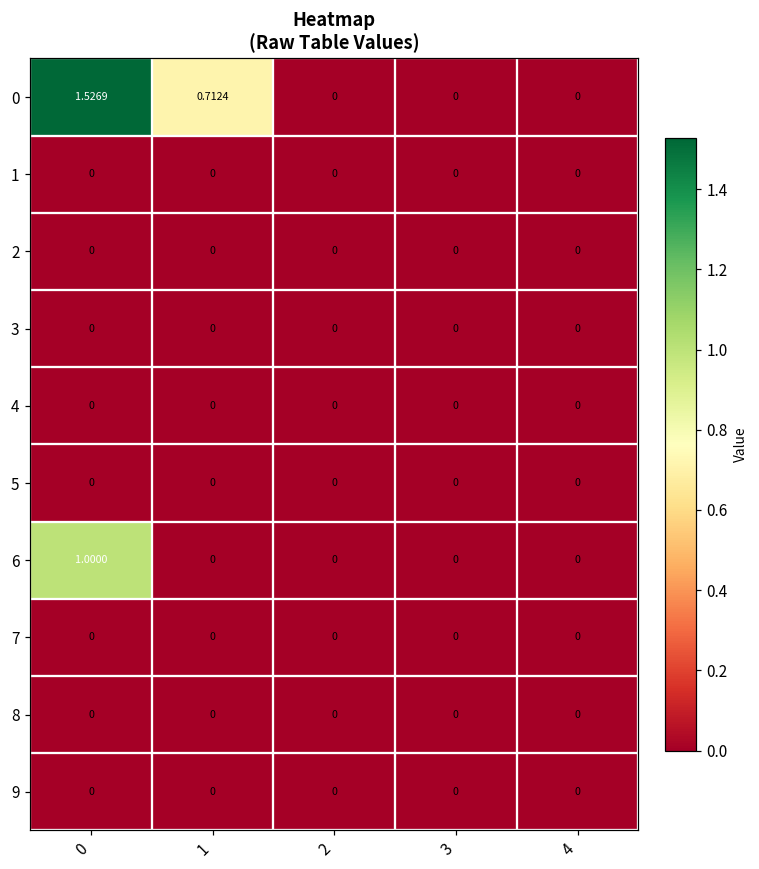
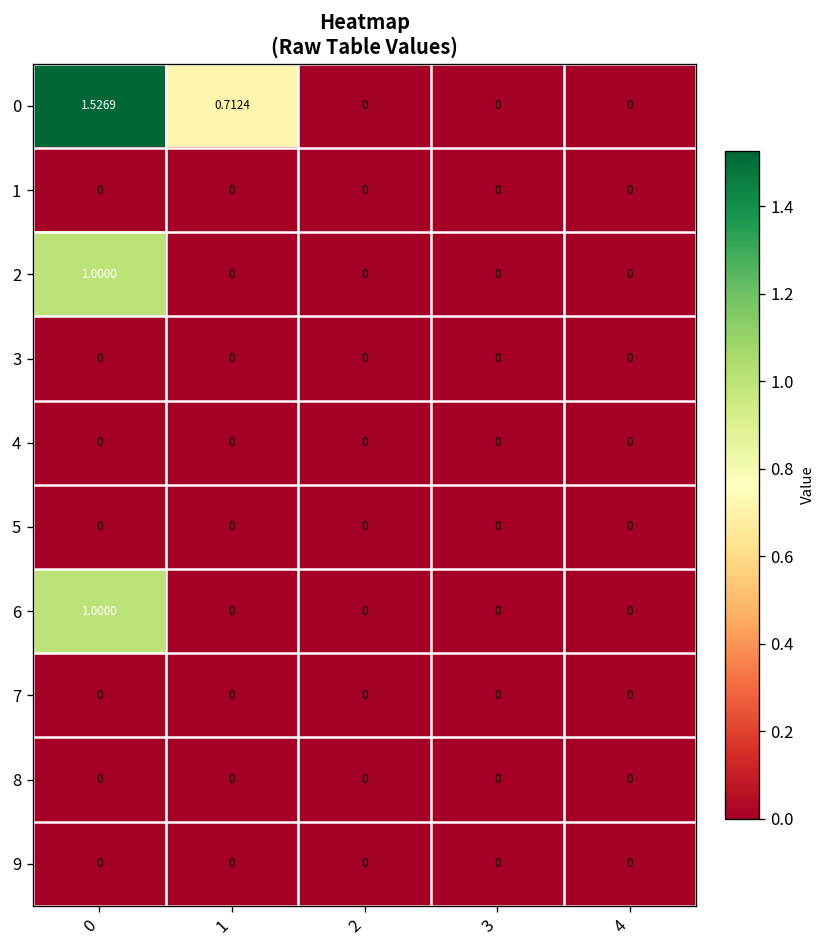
2, 0: 0 -> 1.0000
